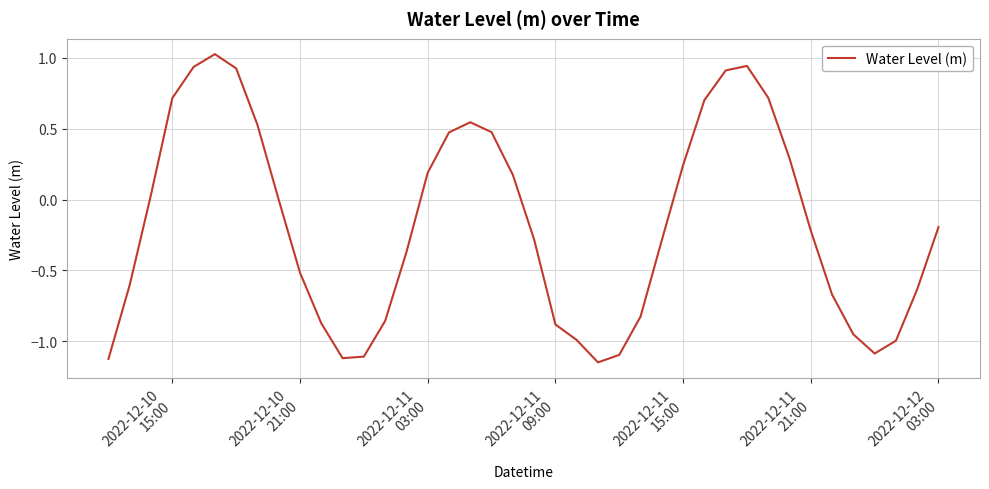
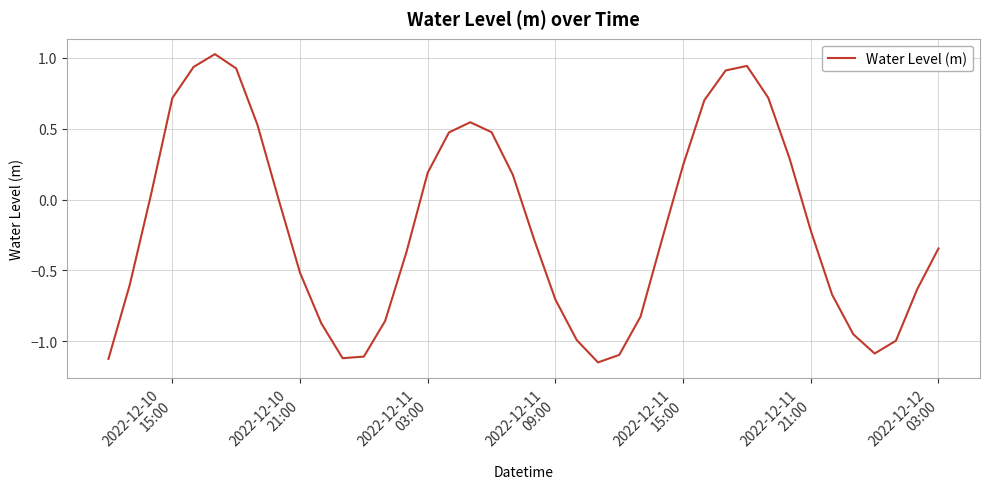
2022-12-11 09:00: -0.88 -> -0.71
2022-12-12 03:00: -0.19 -> -0.35
